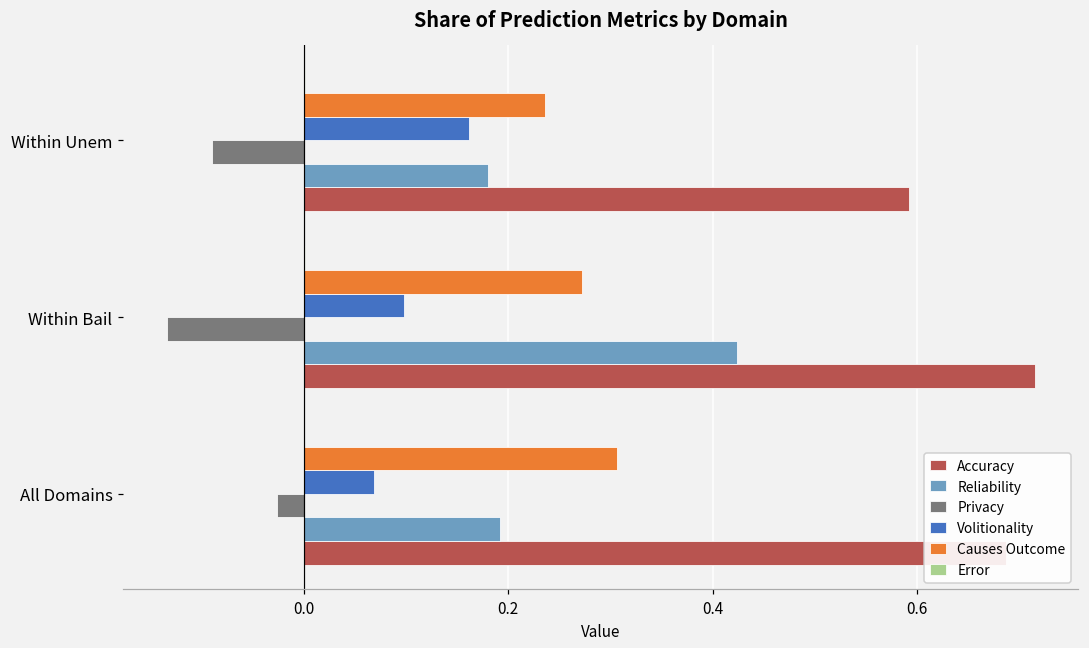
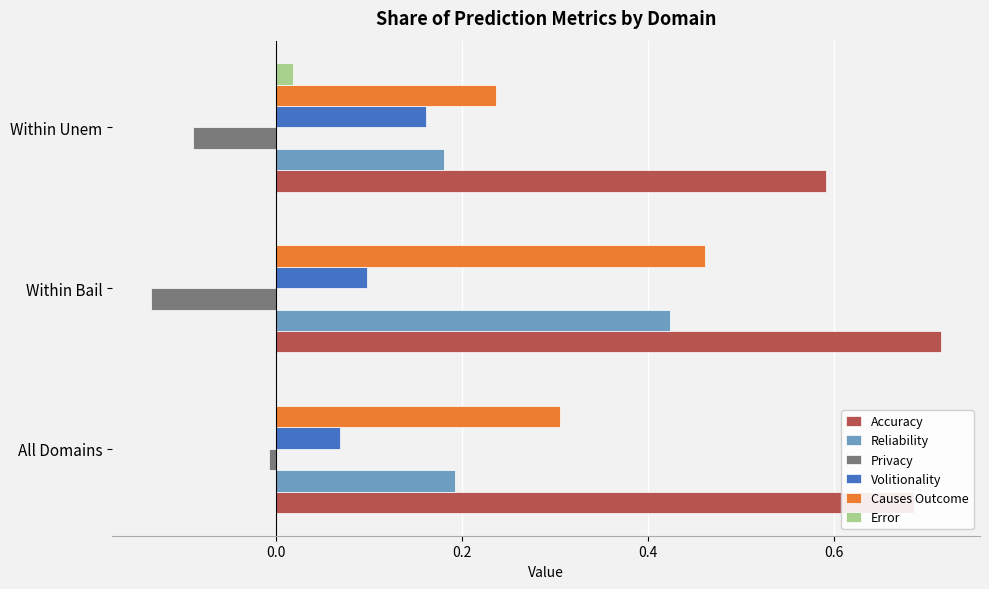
Error, Within Unem: 0.00 -> 0.02
Causes Outcome, Within Bail: 0.27 -> 0.46
Privacy, All Domains: -0.03 -> -0.01
